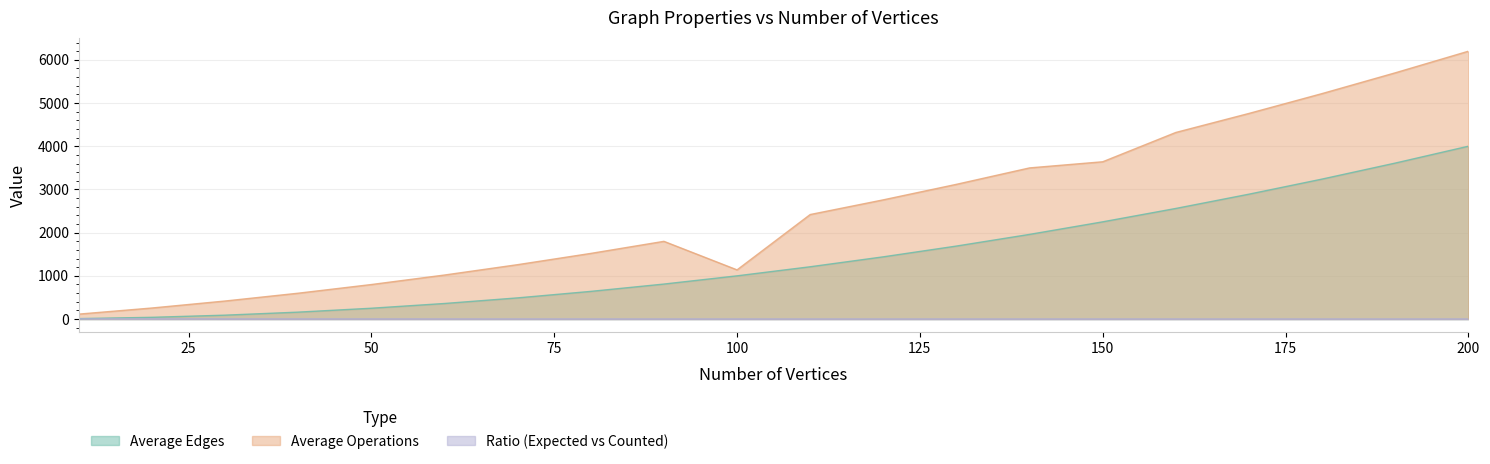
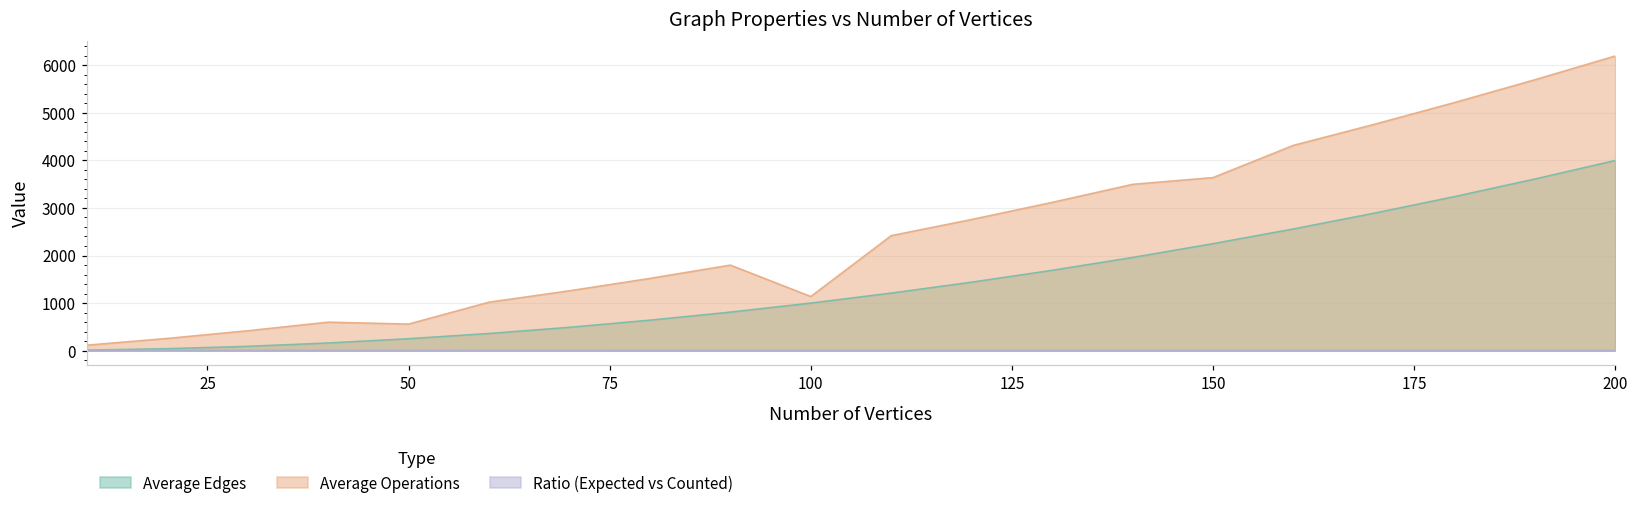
Average Operations, 50: 800 -> 600
